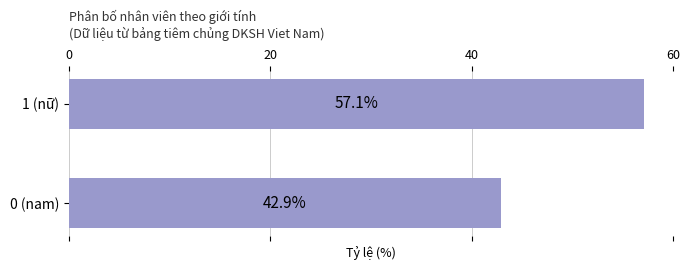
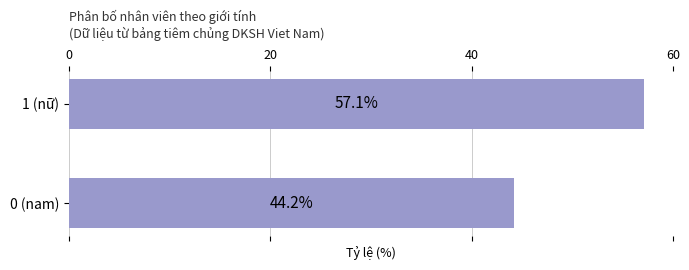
0 (nam): 42.9% -> 44.2%
